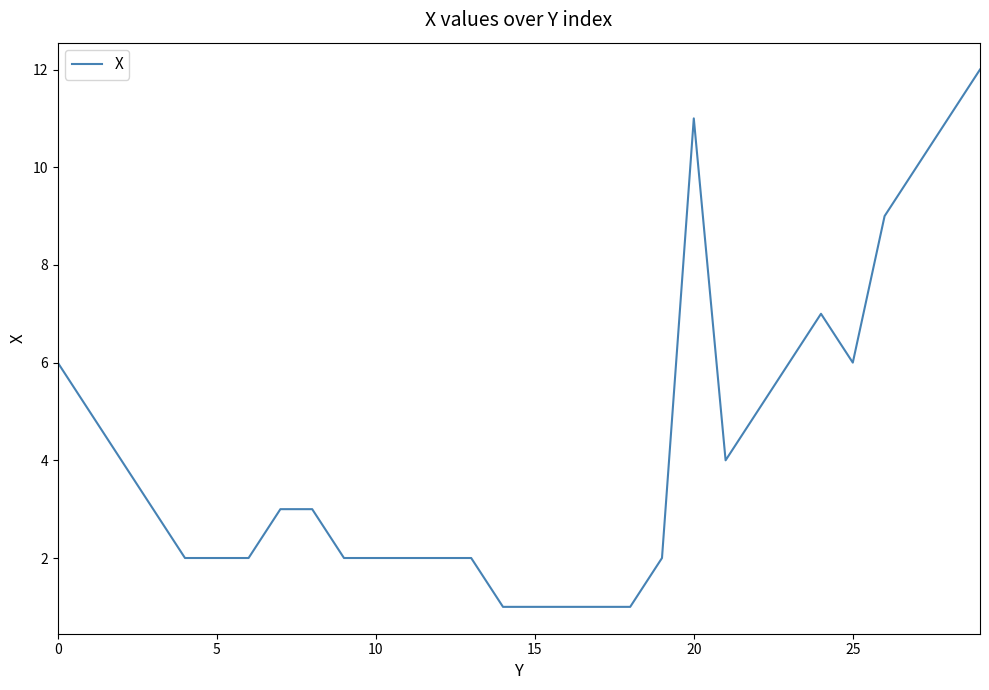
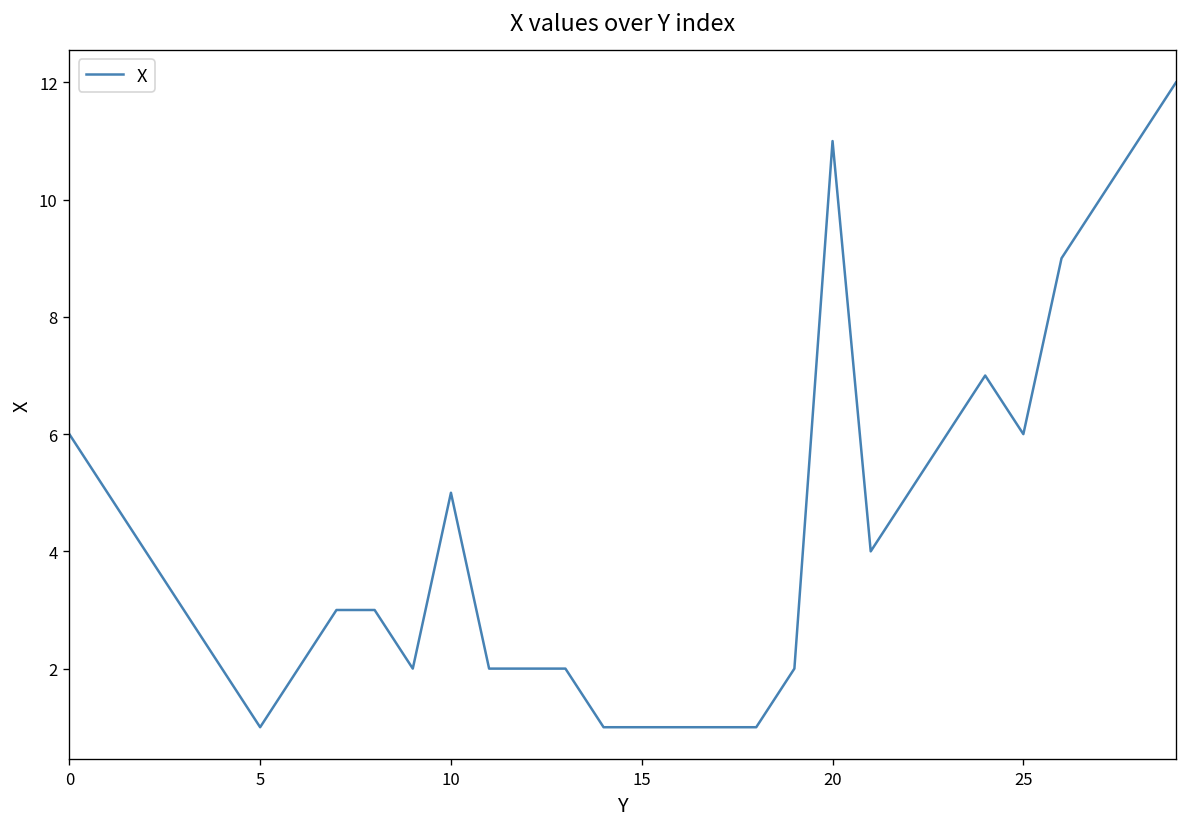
5: 2 -> 1
10: 2 -> 5
